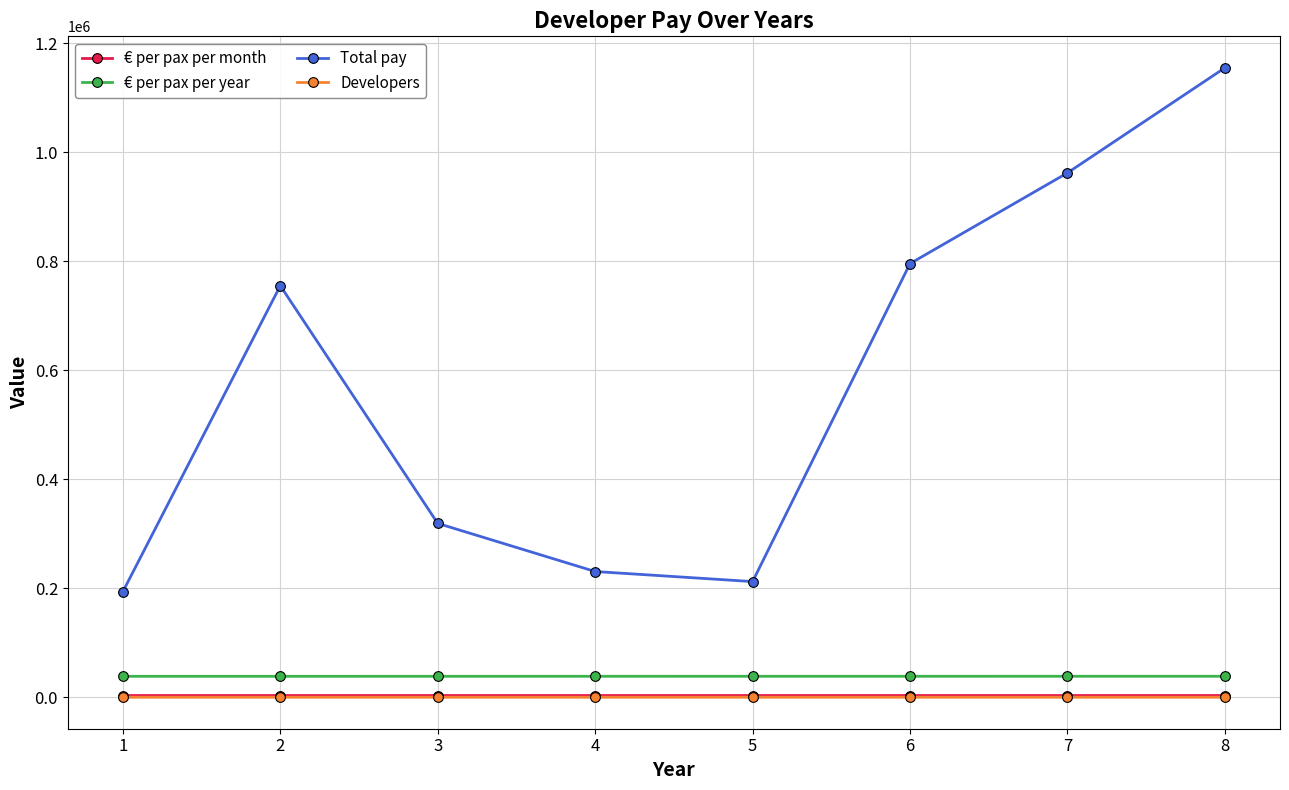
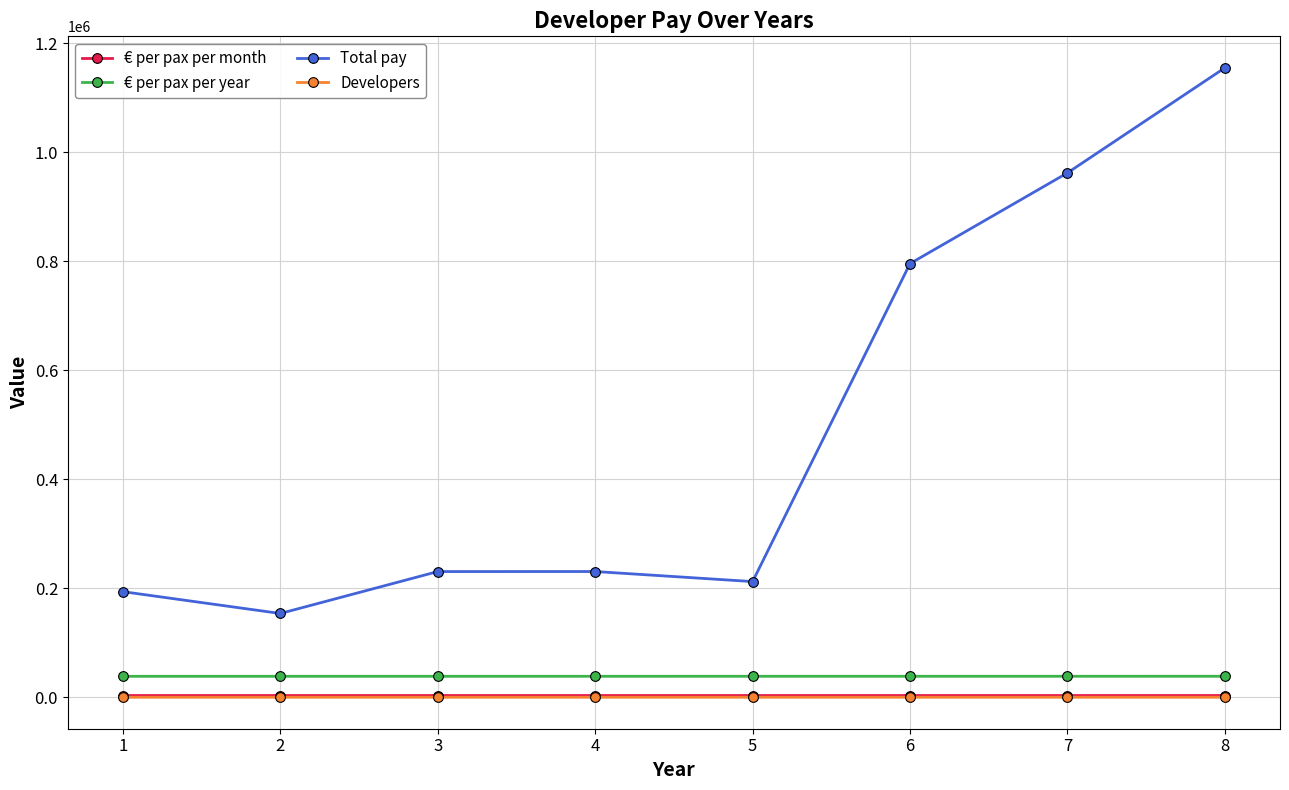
Total pay, 2: 750000 -> 150000
Total pay, 3: 320000 -> 230000
